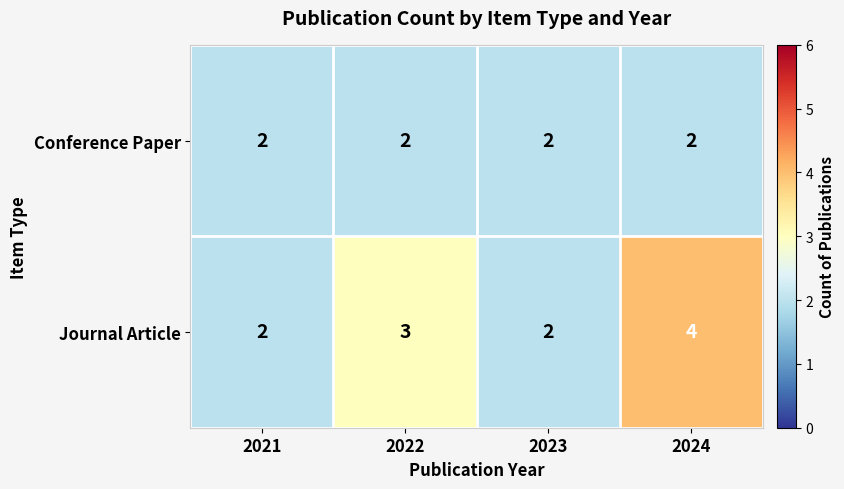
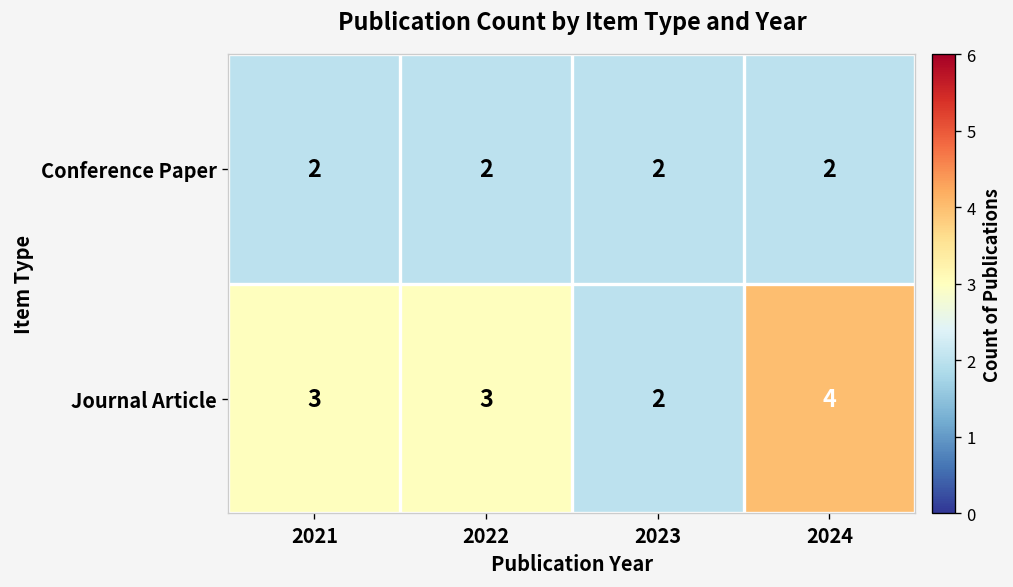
Journal Article, 2021: 2 -> 3
